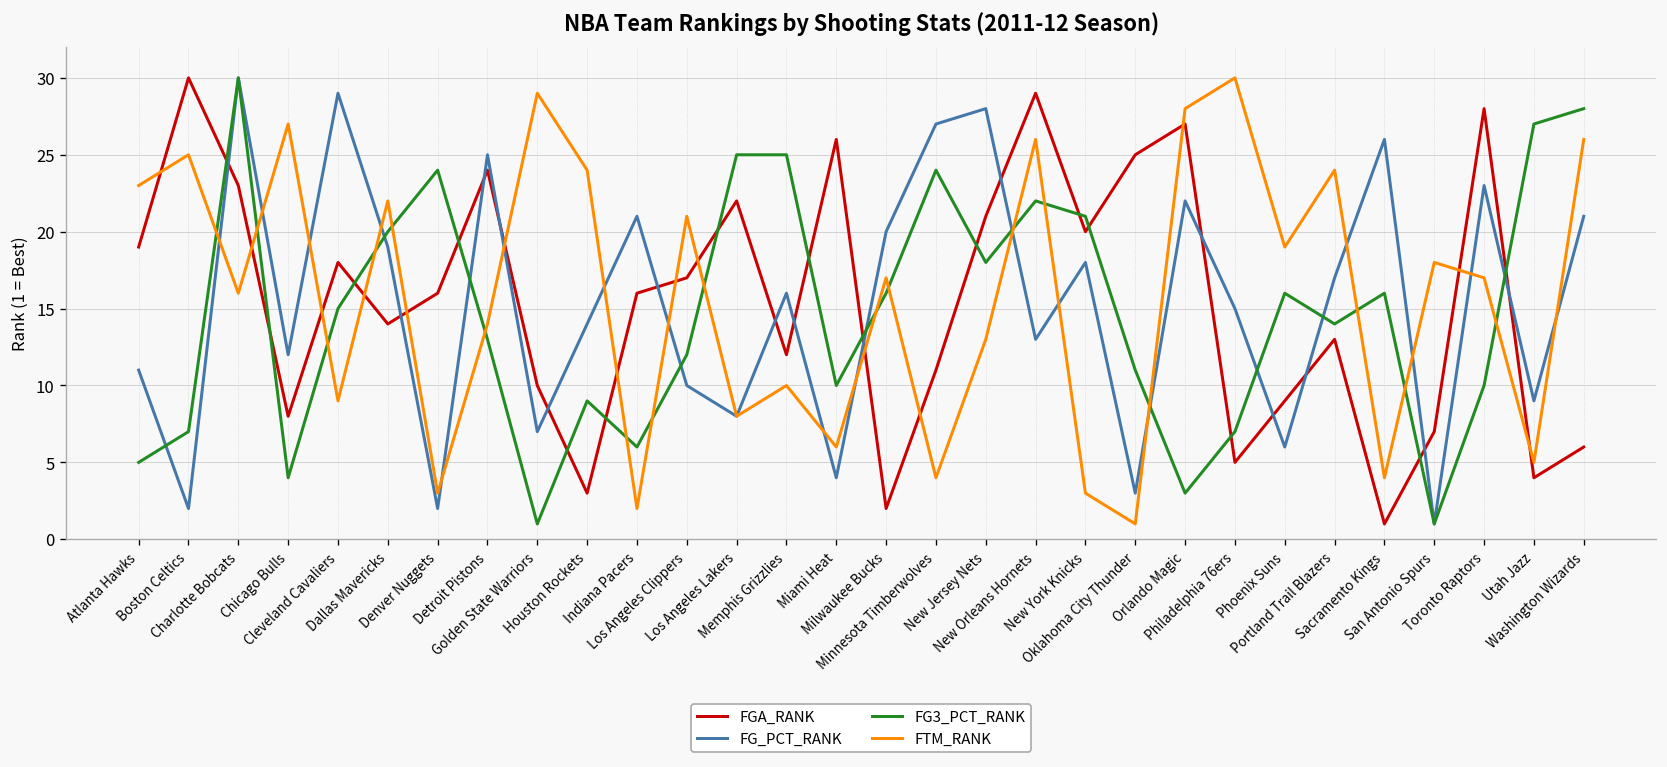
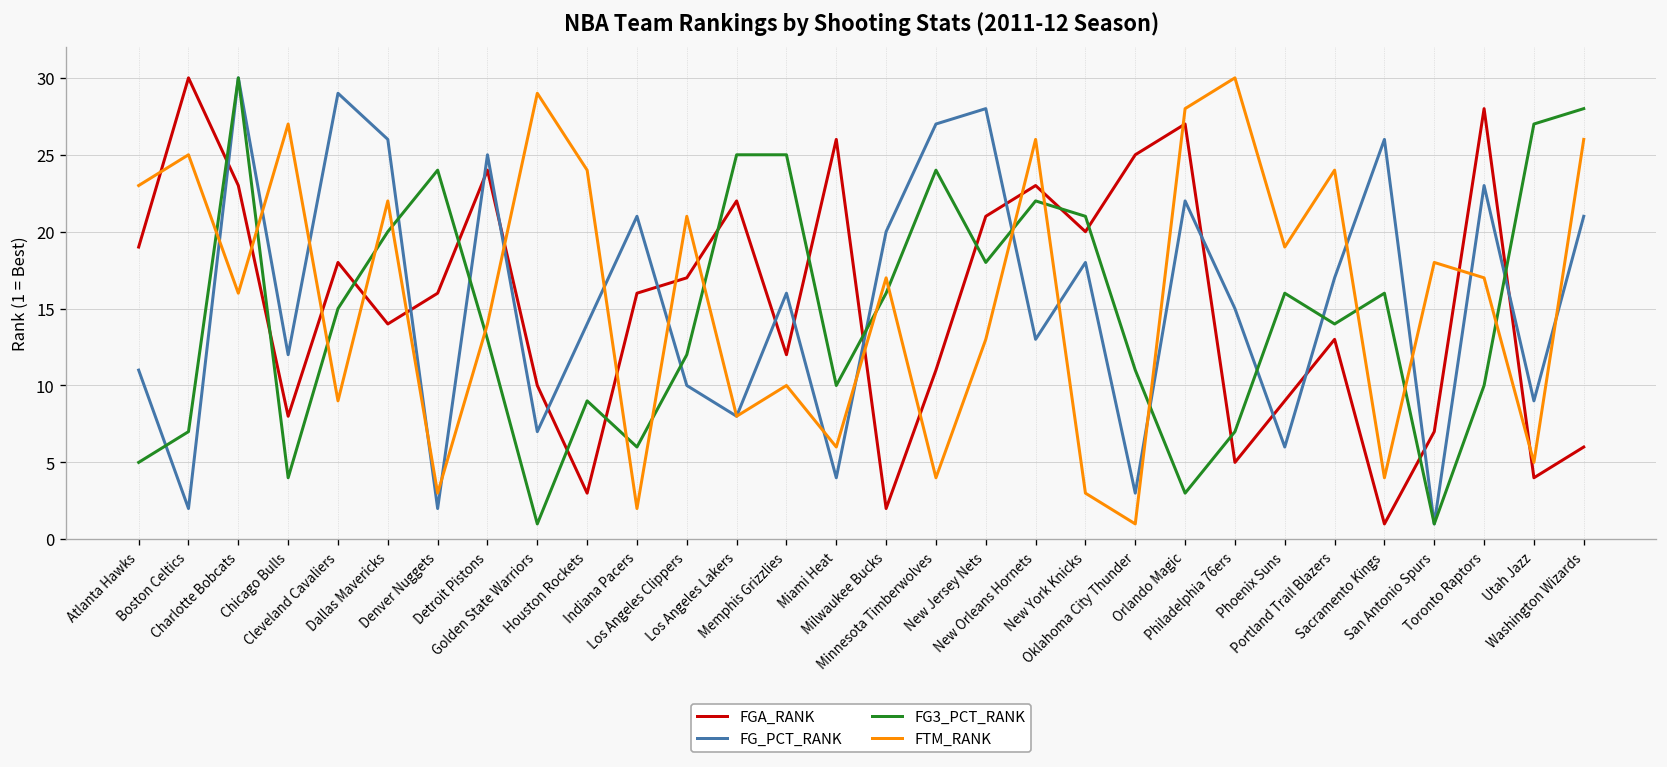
FG_PCT_RANK, Dallas Mavericks: 19 -> 26
FGA_RANK, New Orleans Hornets: 29 -> 23
